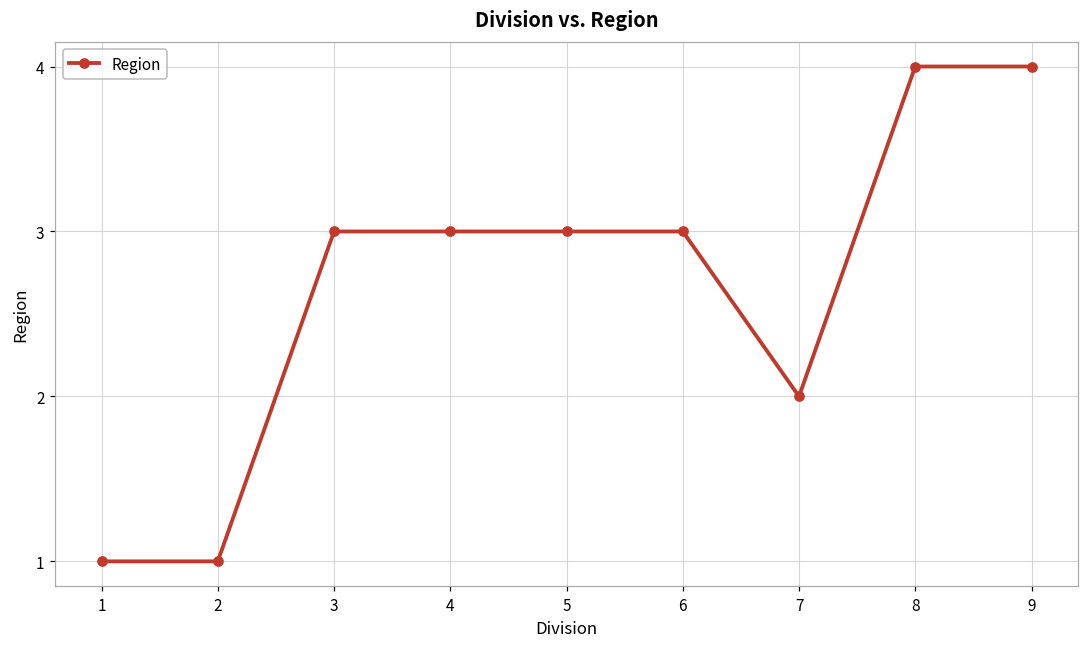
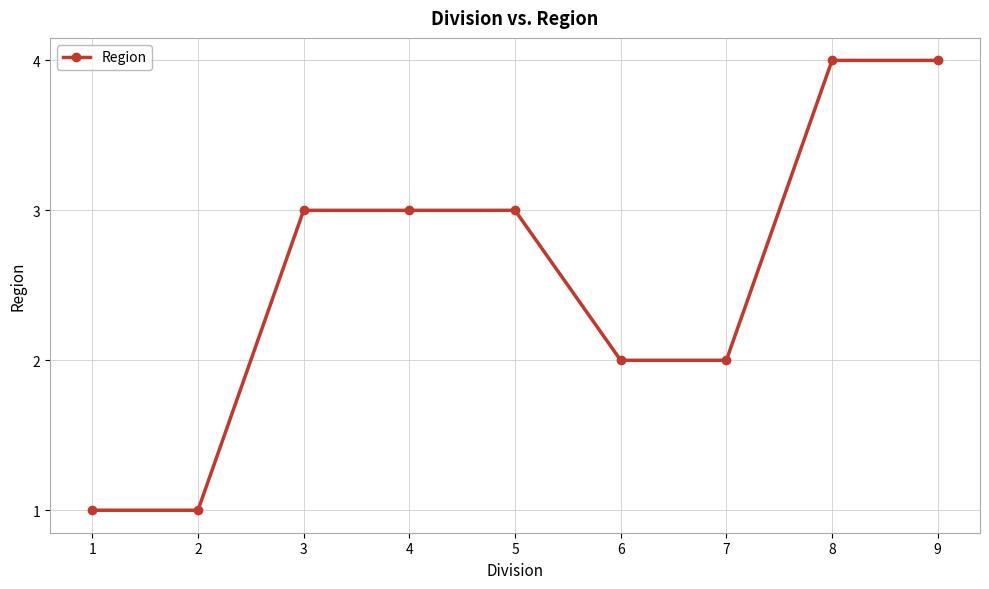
6: 3 -> 2
